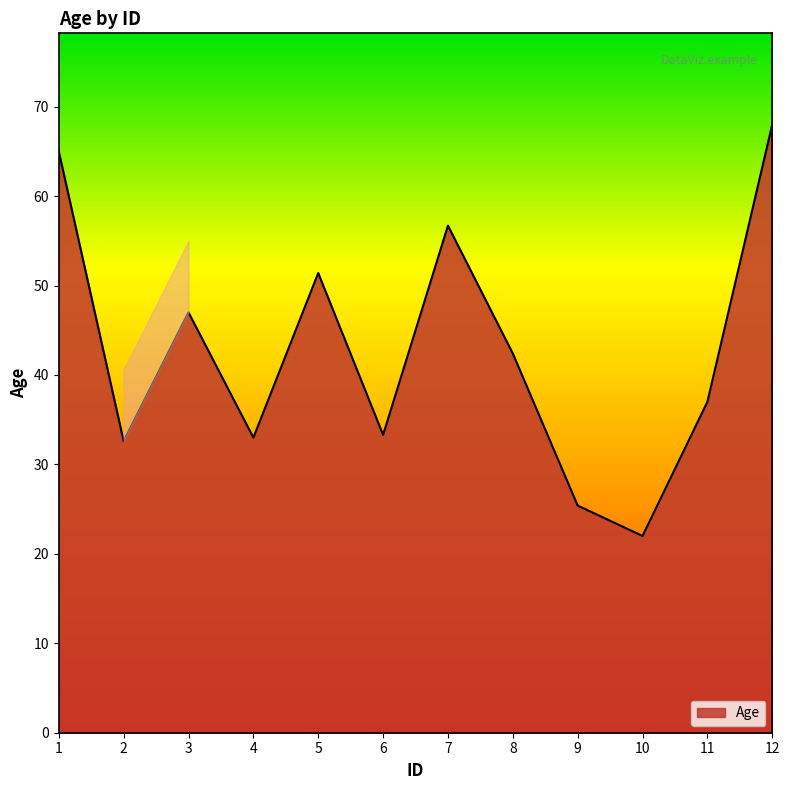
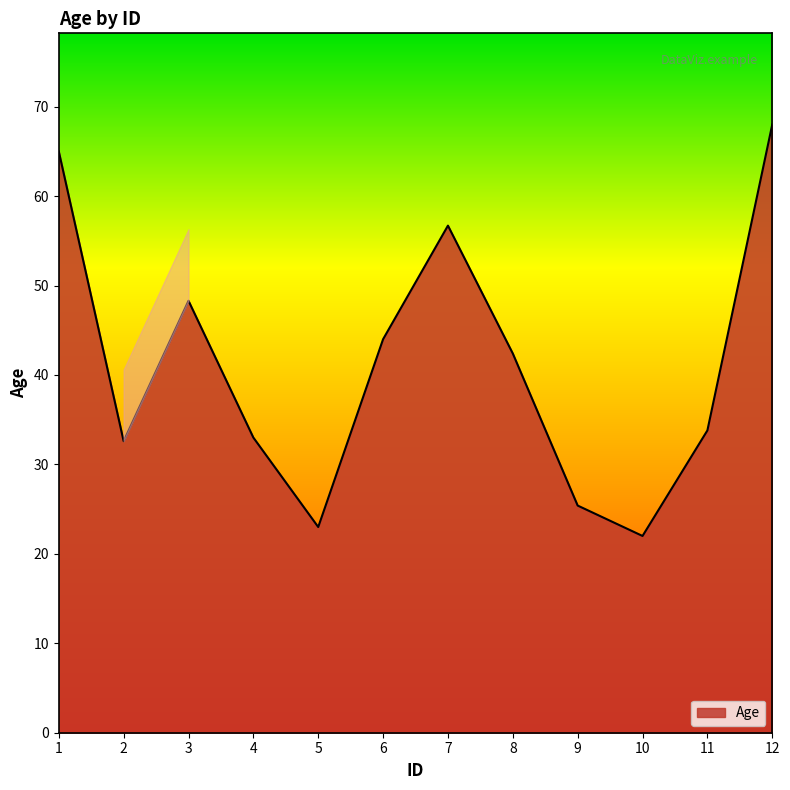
Age, 3: 47 -> 48
Age, 5: 51 -> 23
Age, 6: 33 -> 44
Age, 11: 37 -> 34
